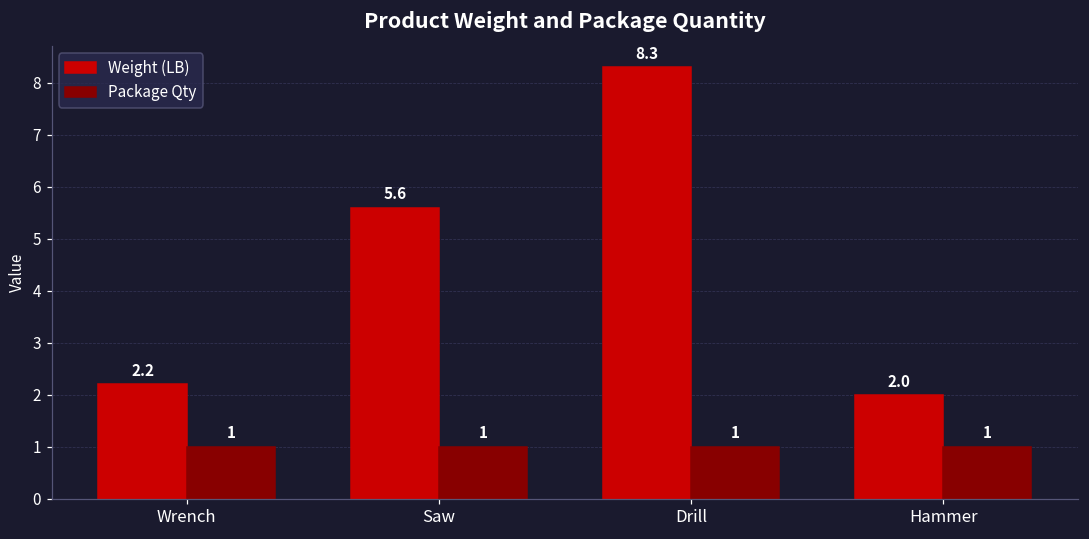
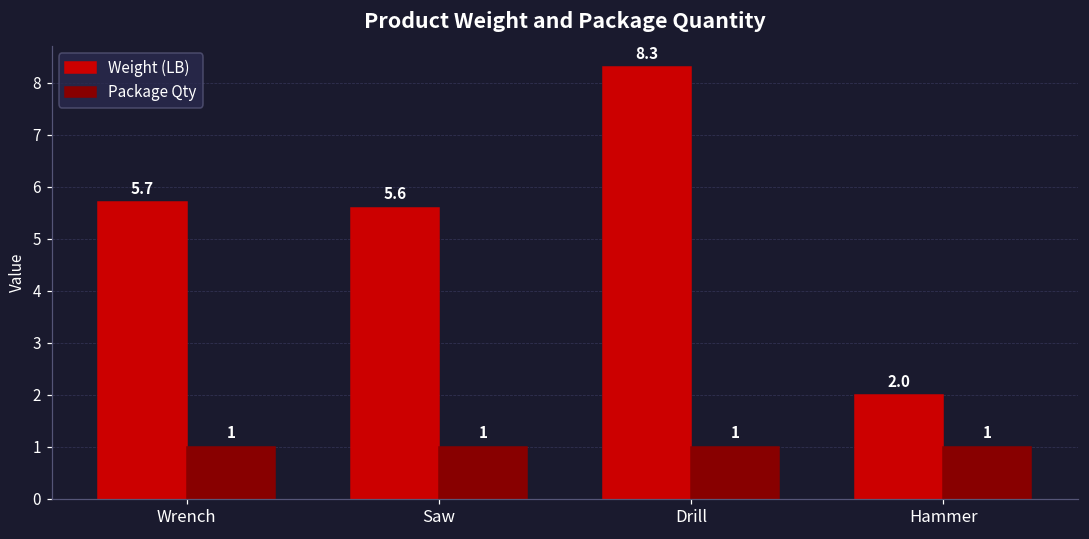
Weight (LB), Wrench: 2.2 -> 5.7
